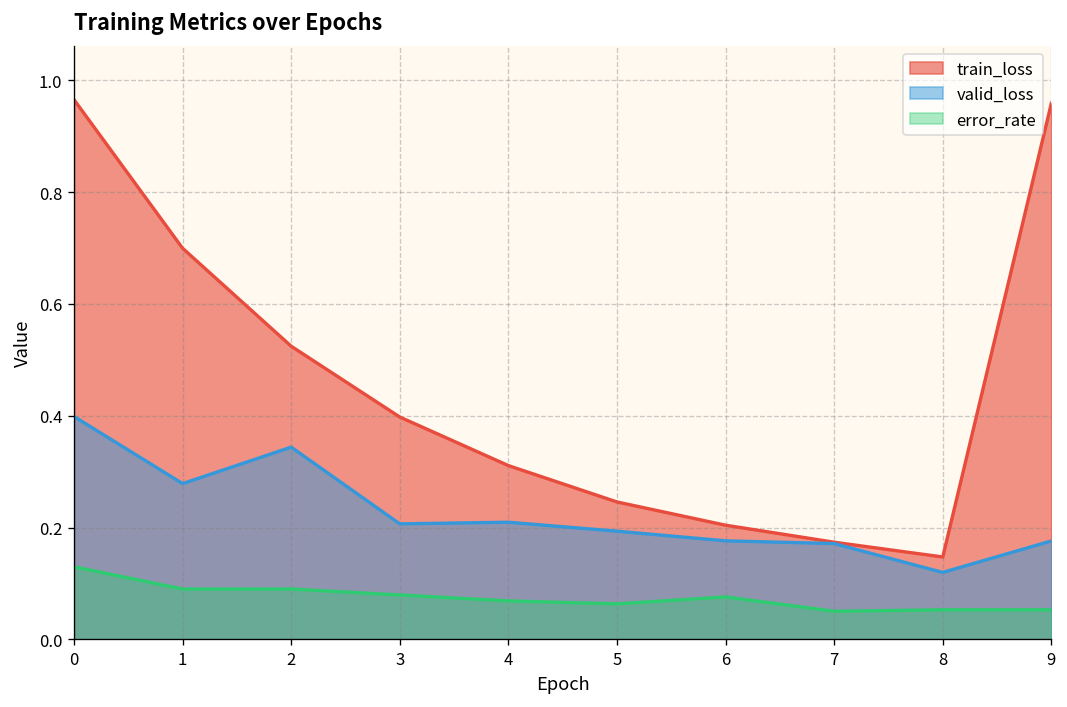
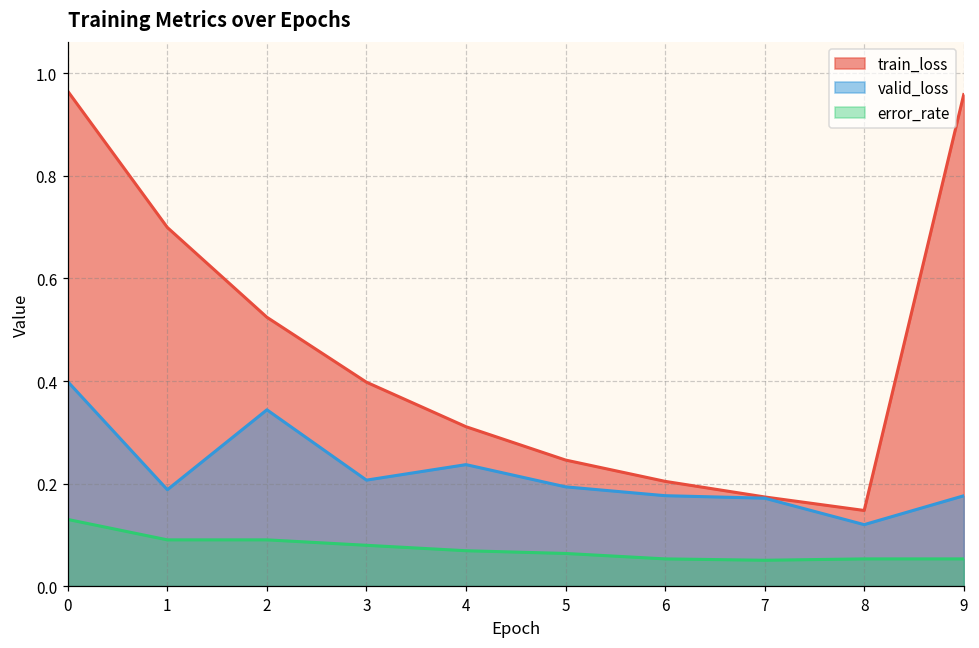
valid_loss, 1: 0.28 -> 0.19
valid_loss, 4: 0.21 -> 0.24
error_rate, 6: 0.08 -> 0.05
